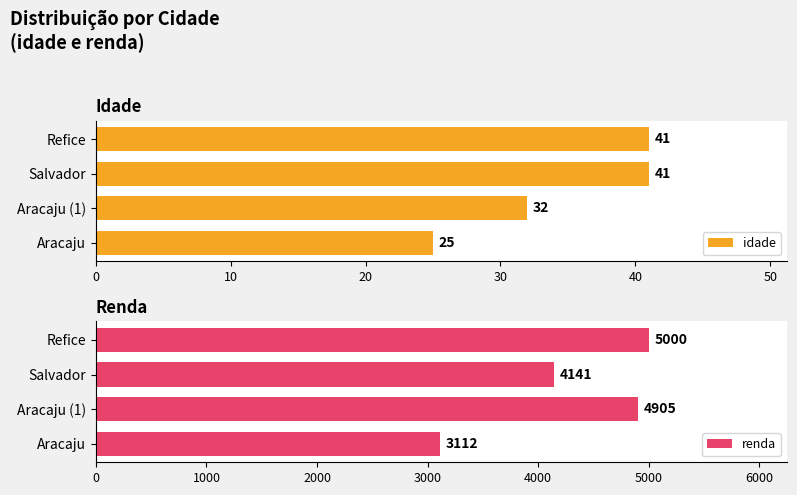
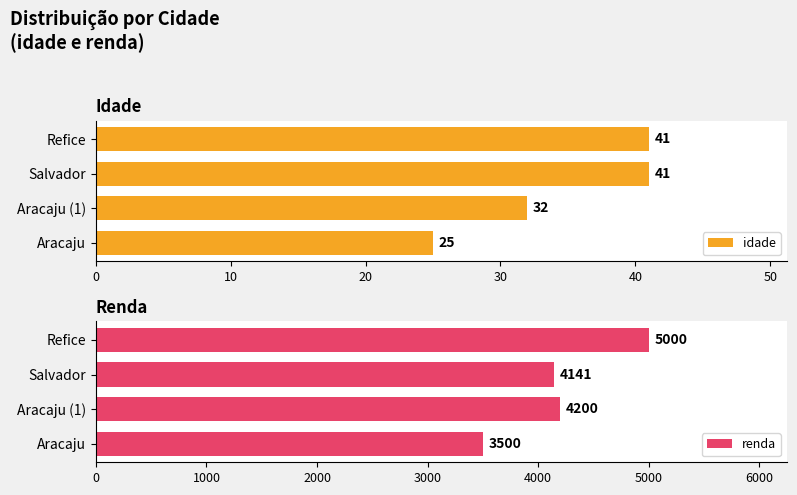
Renda, Aracaju (1): 4905 -> 4200
Renda, Aracaju: 3112 -> 3500
